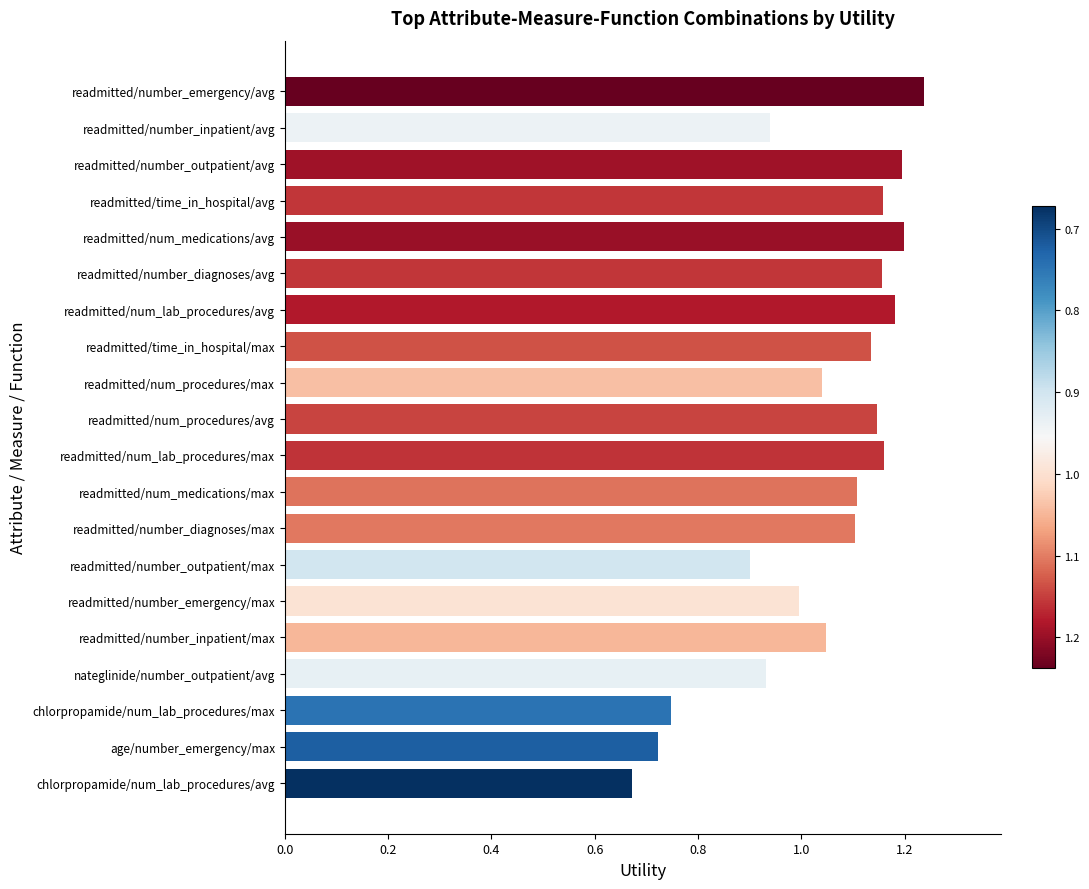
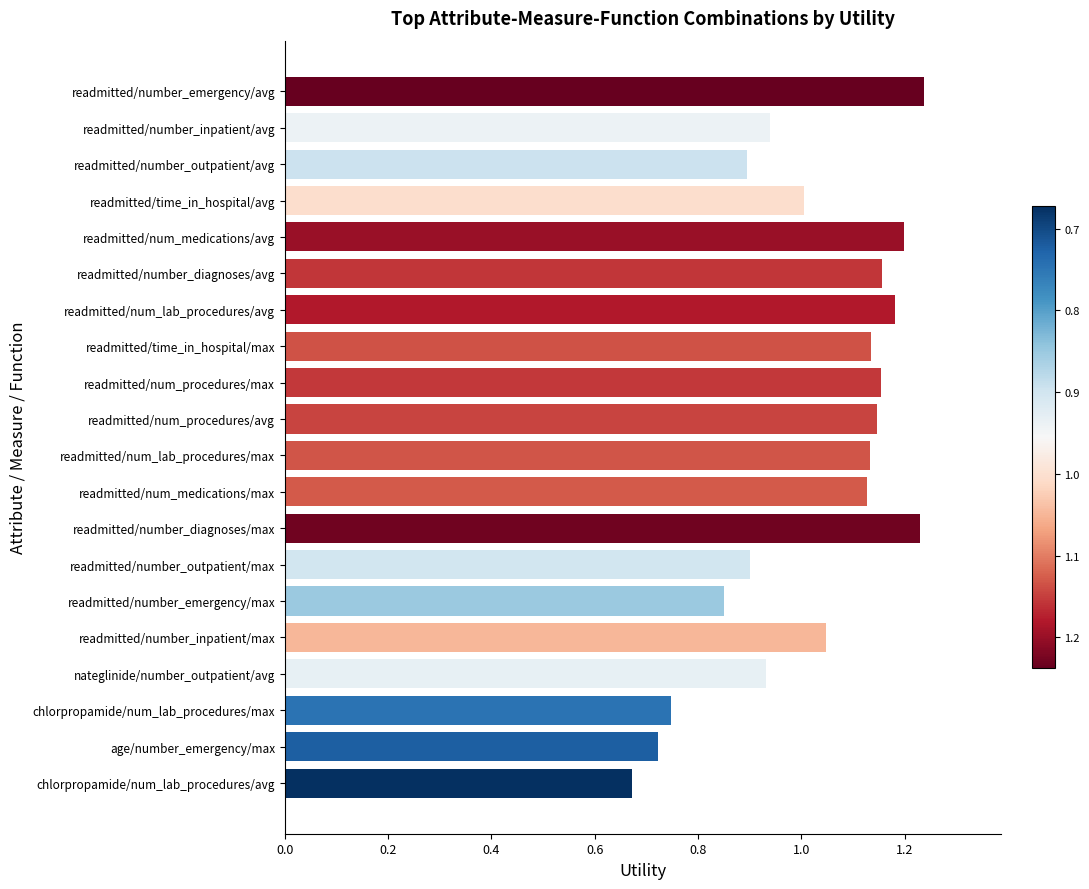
readmitted/number_outpatient/avg: 1.20 -> 0.90
readmitted/time_in_hospital/avg: 1.16 -> 1.00
readmitted/num_procedures/max: 1.04 -> 1.15
readmitted/num_lab_procedures/max: 1.16 -> 1.13
readmitted/num_medications/max: 1.11 -> 1.13
readmitted/number_diagnoses/max: 1.10 -> 1.23
readmitted/number_emergency/max: 1.00 -> 0.85
